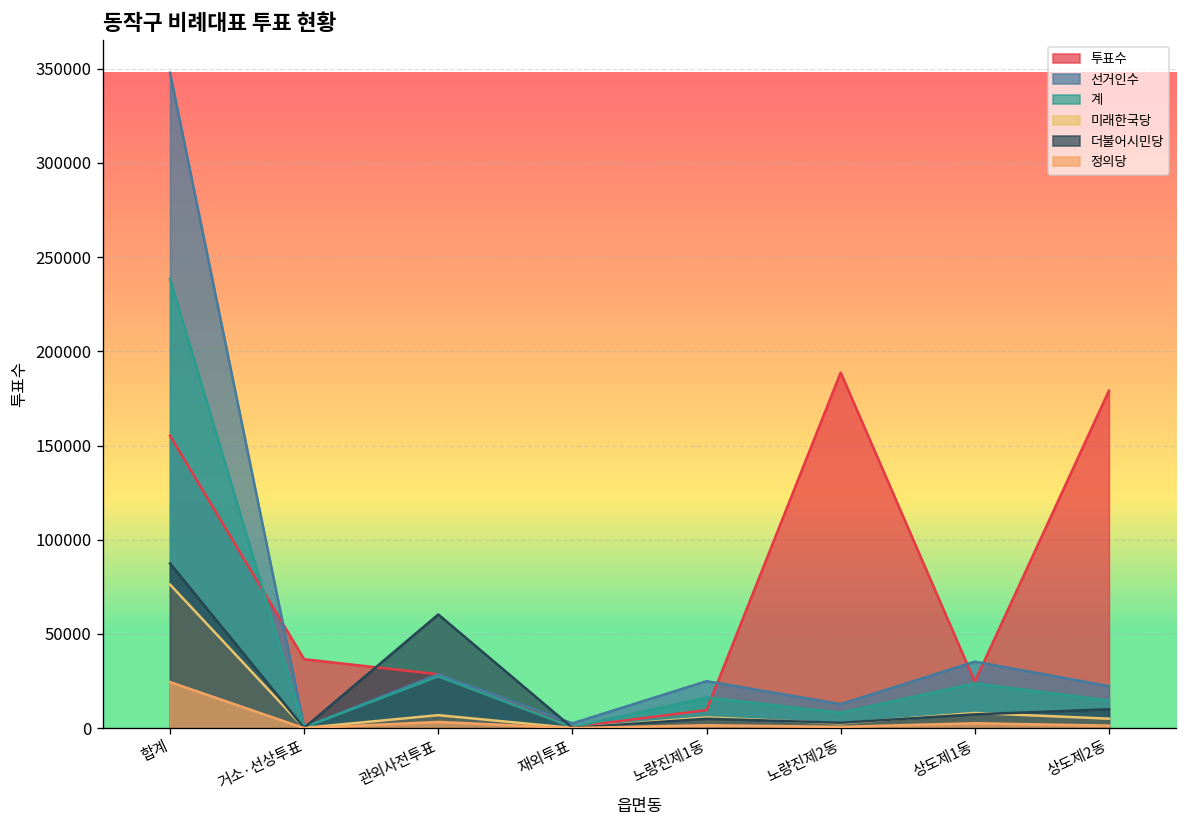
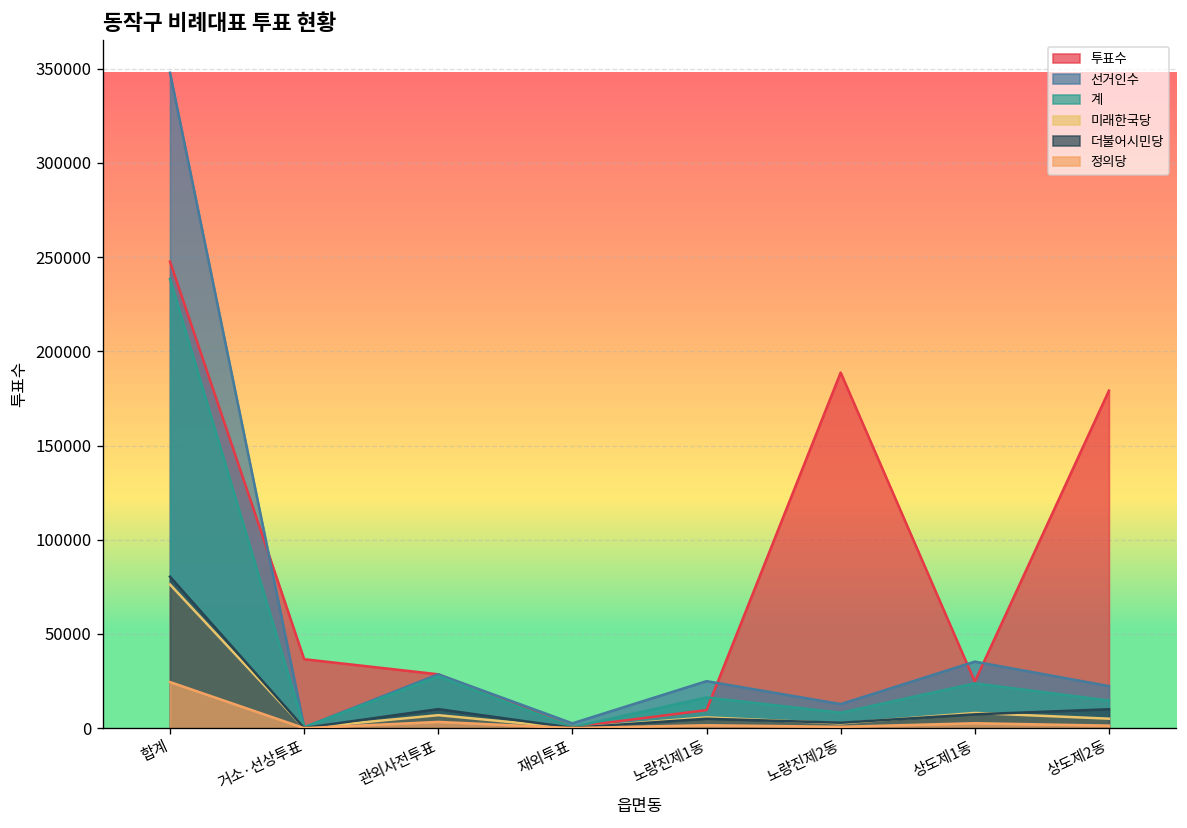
투표수, 합계: 155000 -> 248000
더불어시민당, 합계: 87000 -> 80000
더불어시민당, 관외사전투표: 60000 -> 10000
